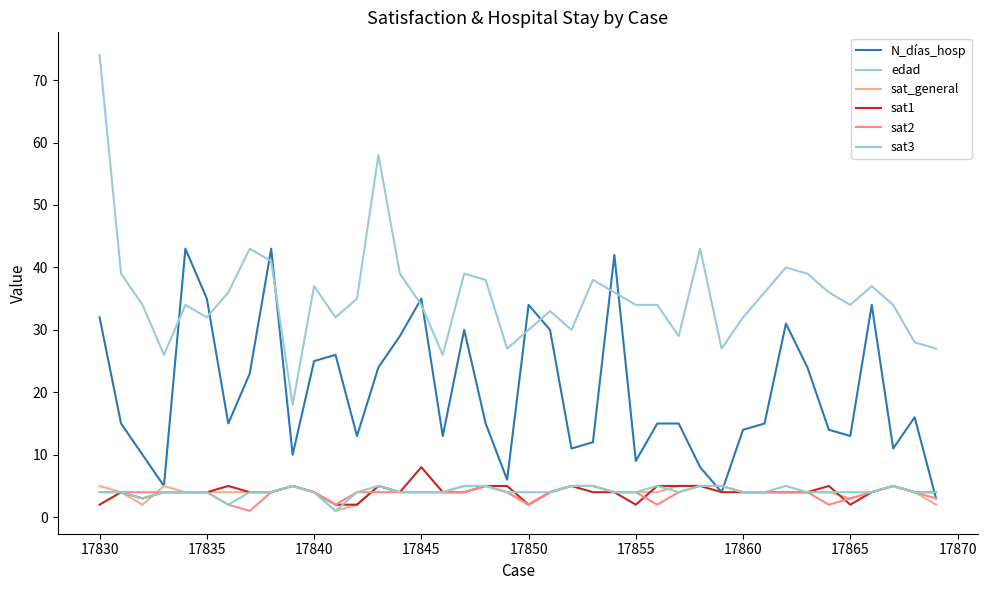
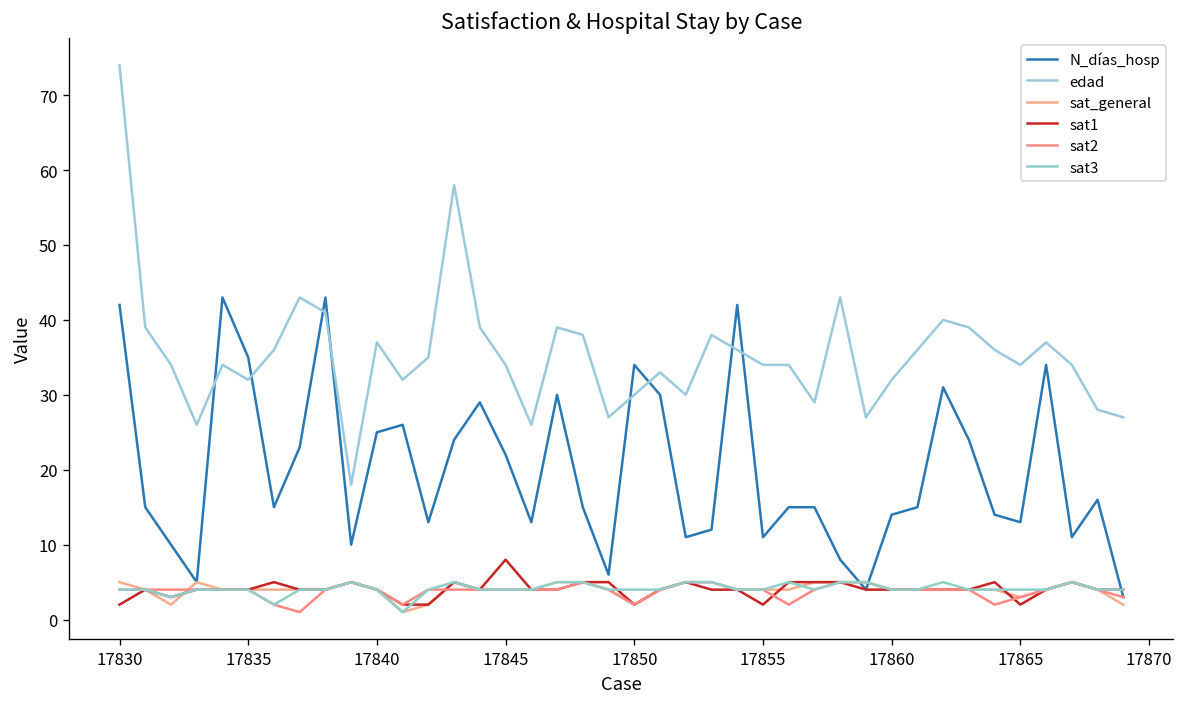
N_días_hosp, 17830: 32 -> 42
N_días_hosp, 17845: 35 -> 22
N_días_hosp, 17855: 9 -> 11
